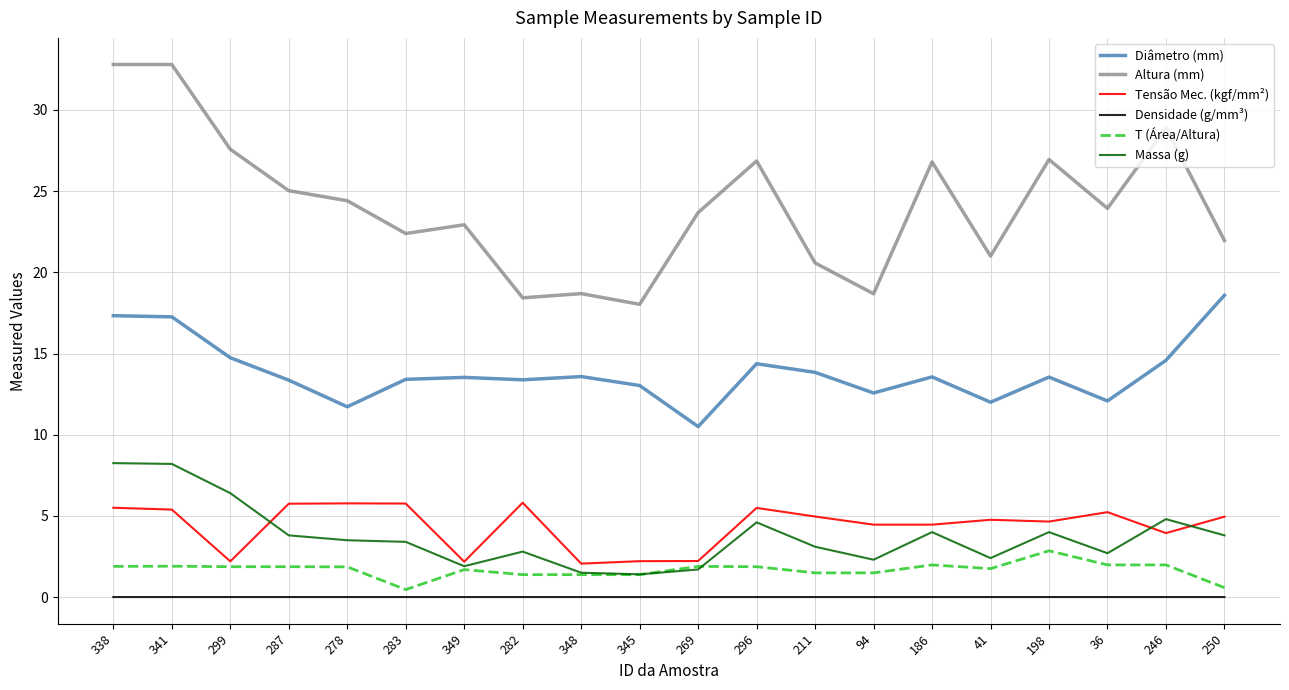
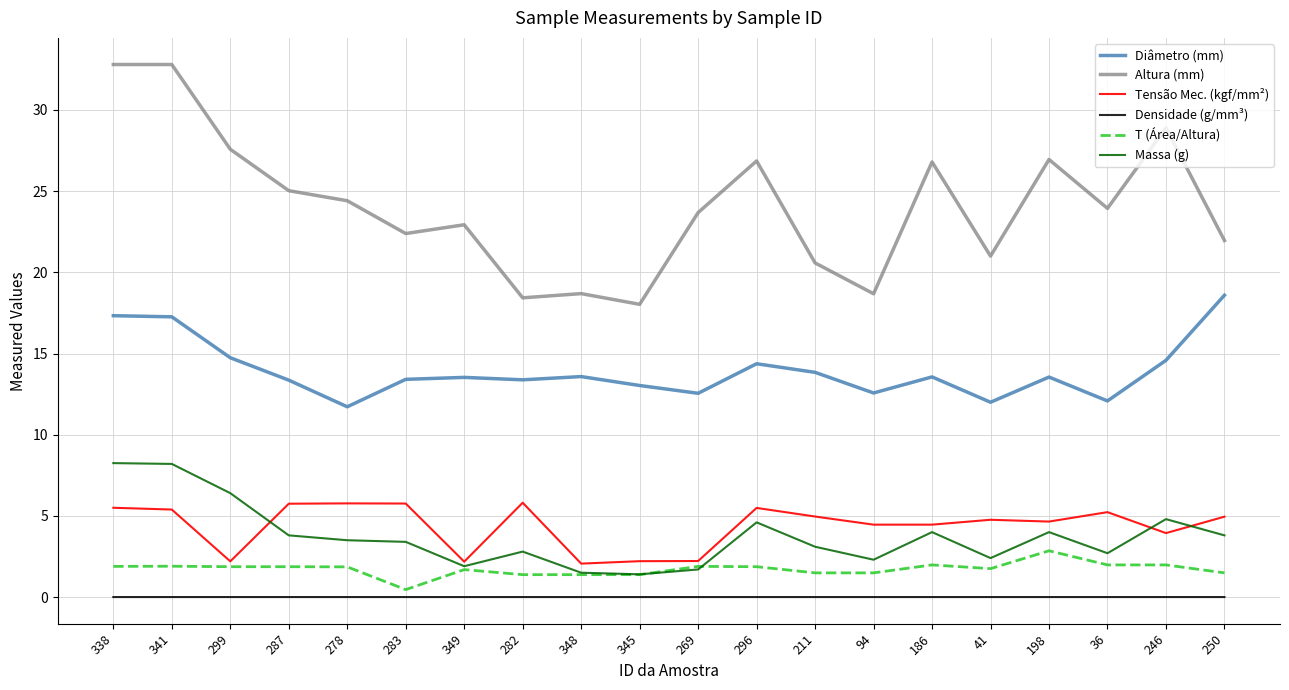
Diâmetro (mm), 269: 10.5 -> 12.6
T (Área/Altura), 250: 0.6 -> 1.5
